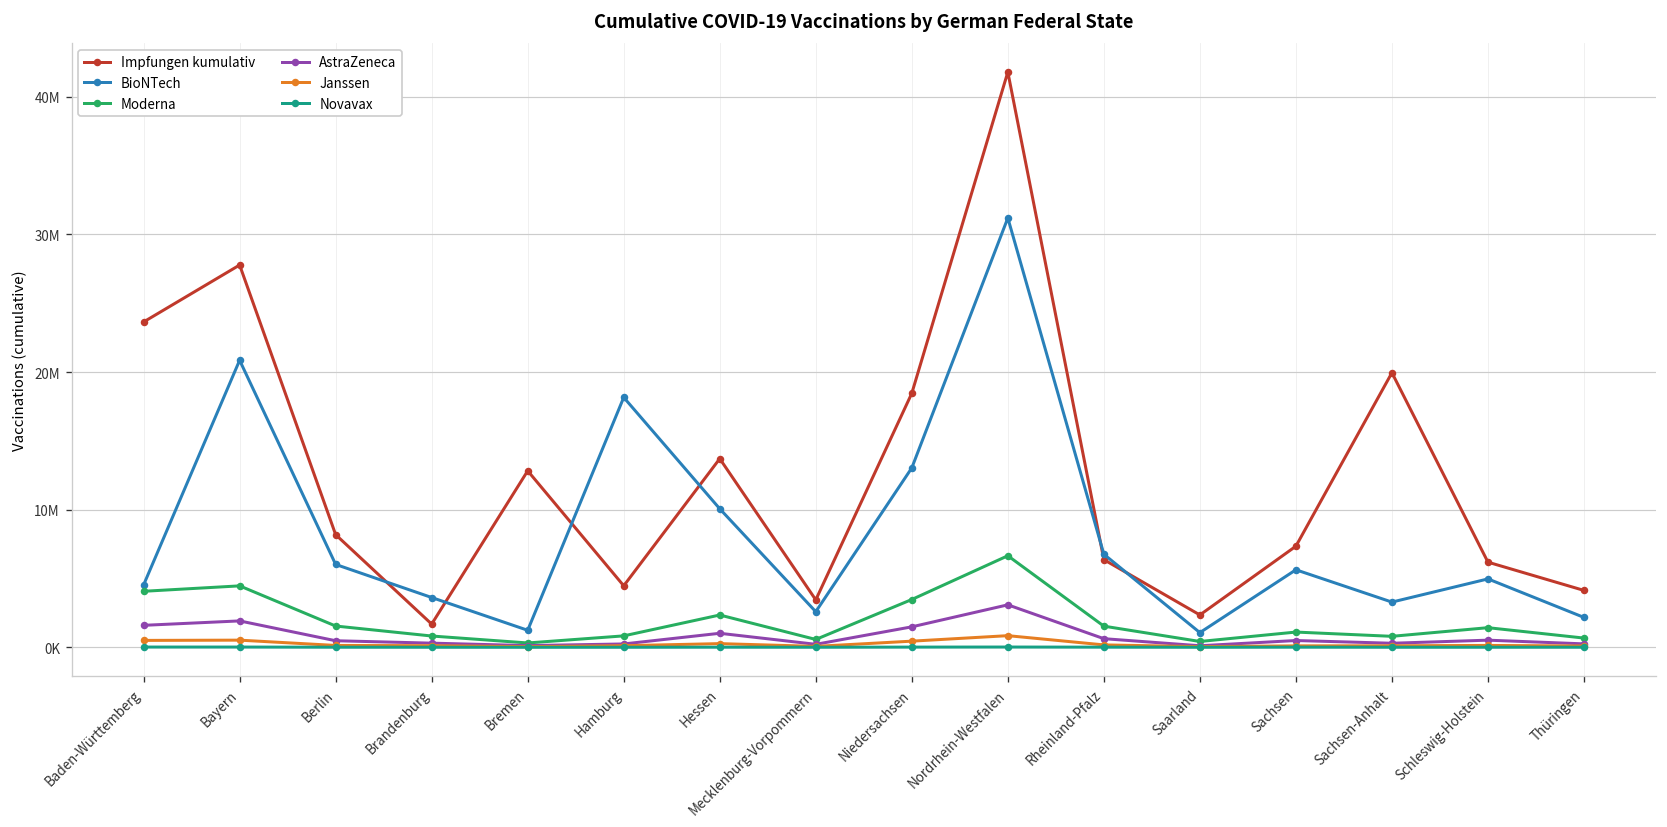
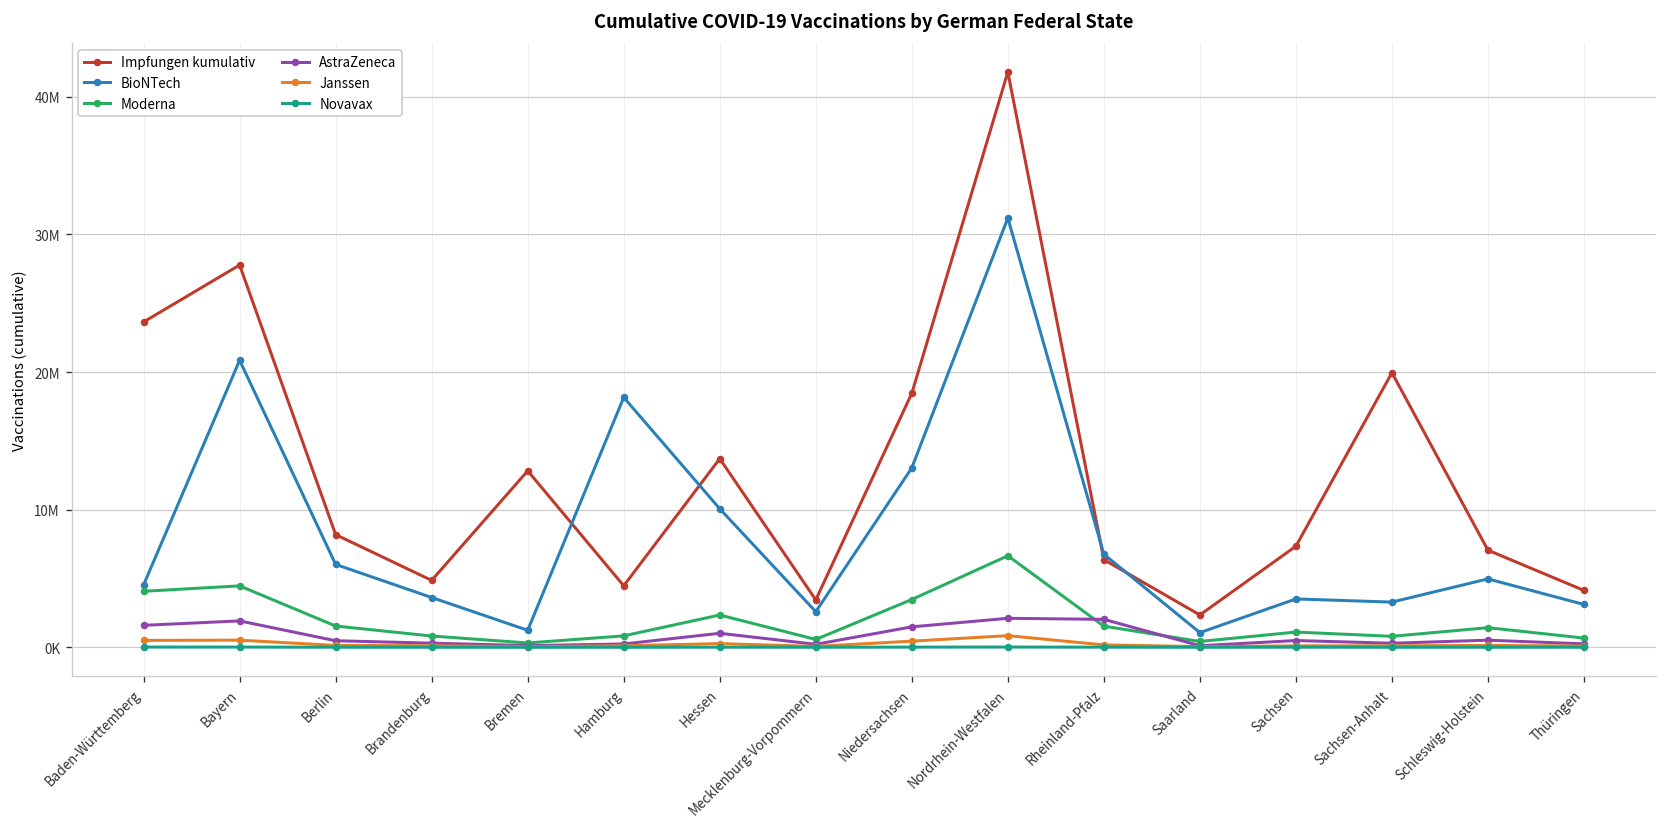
Impfungen kumulativ, Brandenburg: 1700000 -> 4900000
AstraZeneca, Nordrhein-Westfalen: 3100000 -> 2100000
AstraZeneca, Rheinland-Pfalz: 600000 -> 2000000
BioNTech, Sachsen: 5600000 -> 3500000
Impfungen kumulativ, Schleswig-Holstein: 6200000 -> 7100000
BioNTech, Thüringen: 2200000 -> 3100000
